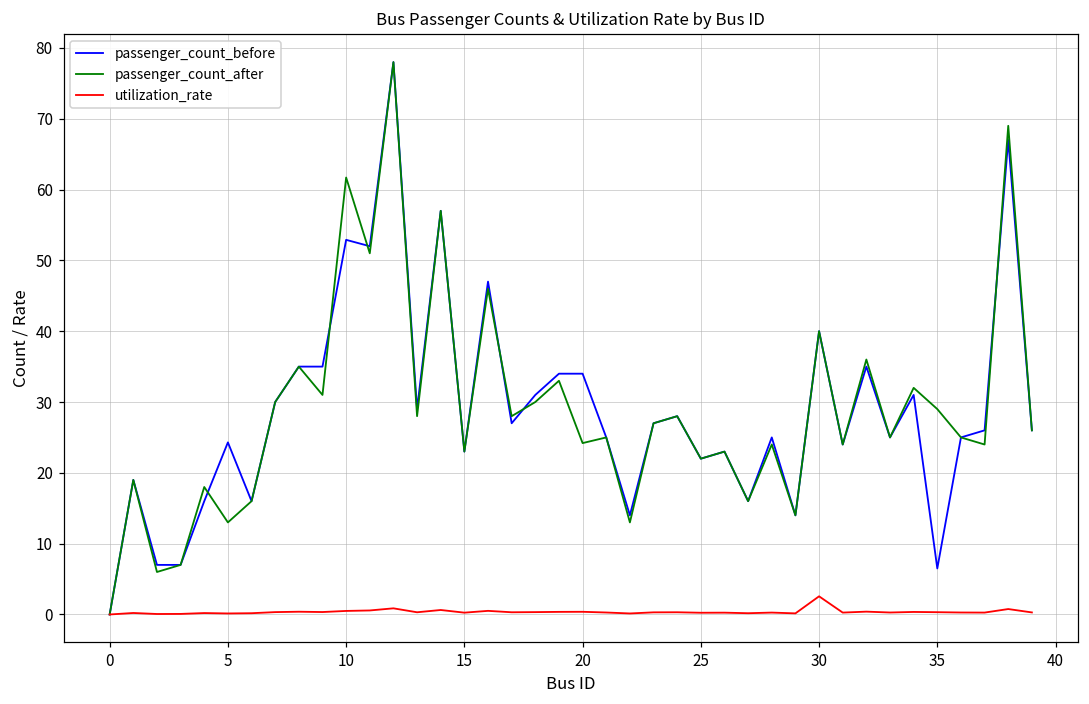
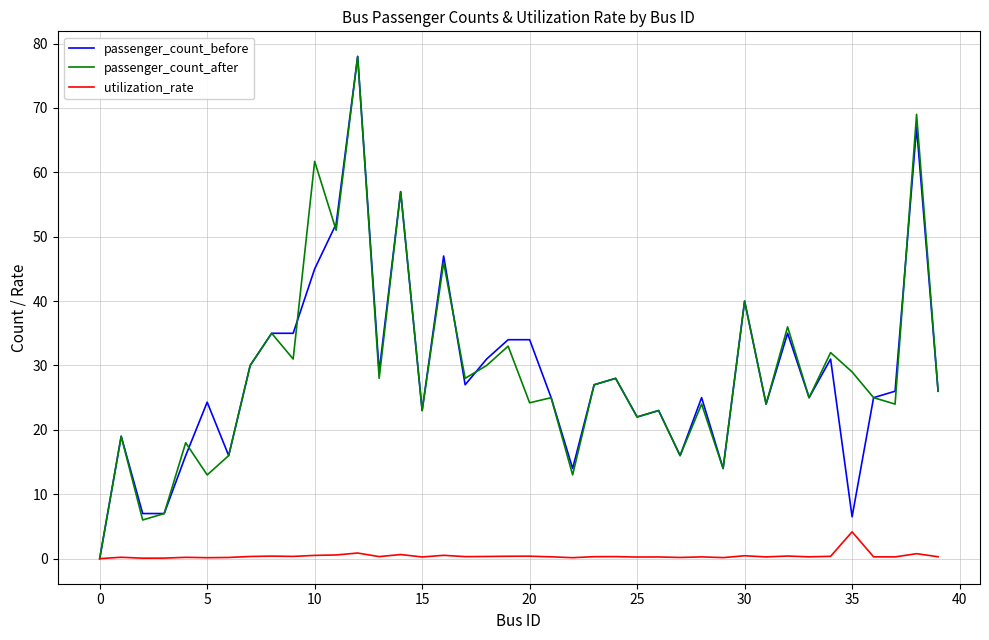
passenger_count_before, 10: 53 -> 45
utilization_rate, 30: 3 -> 0
utilization_rate, 35: 0 -> 4
